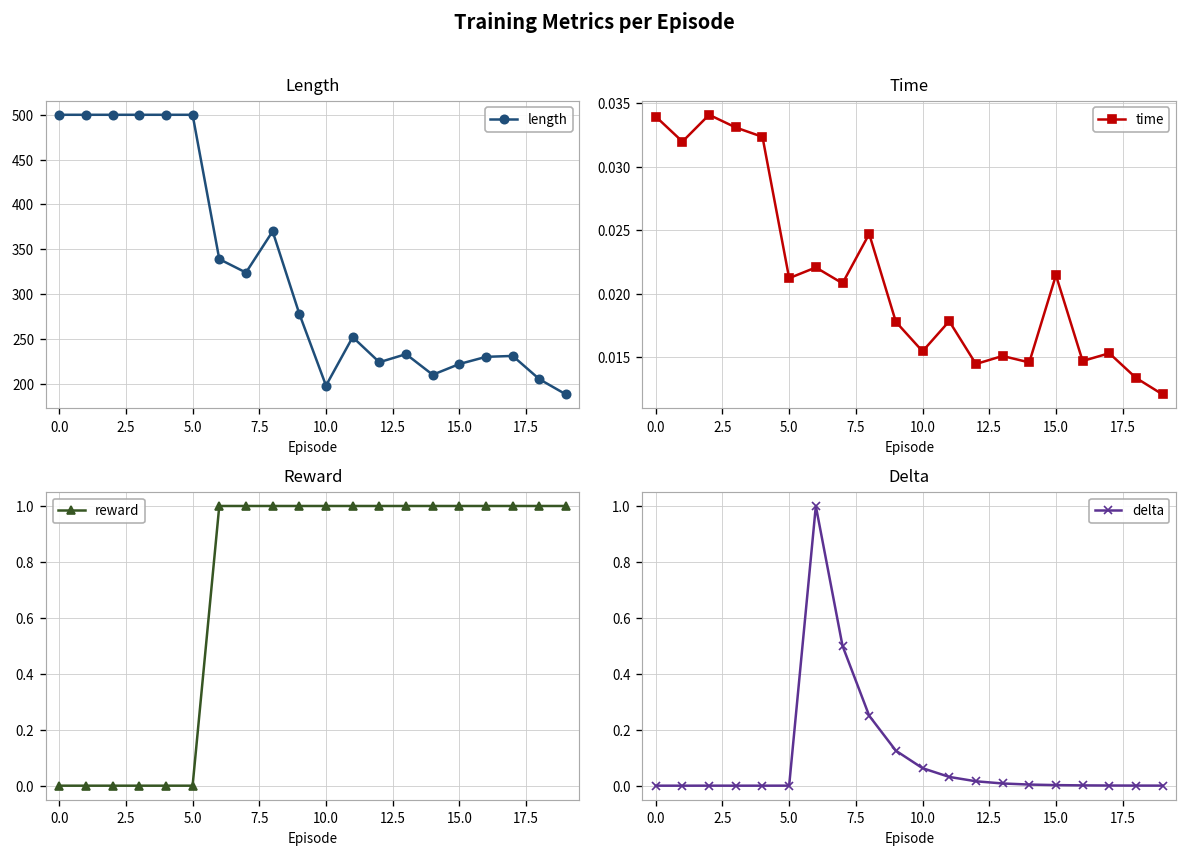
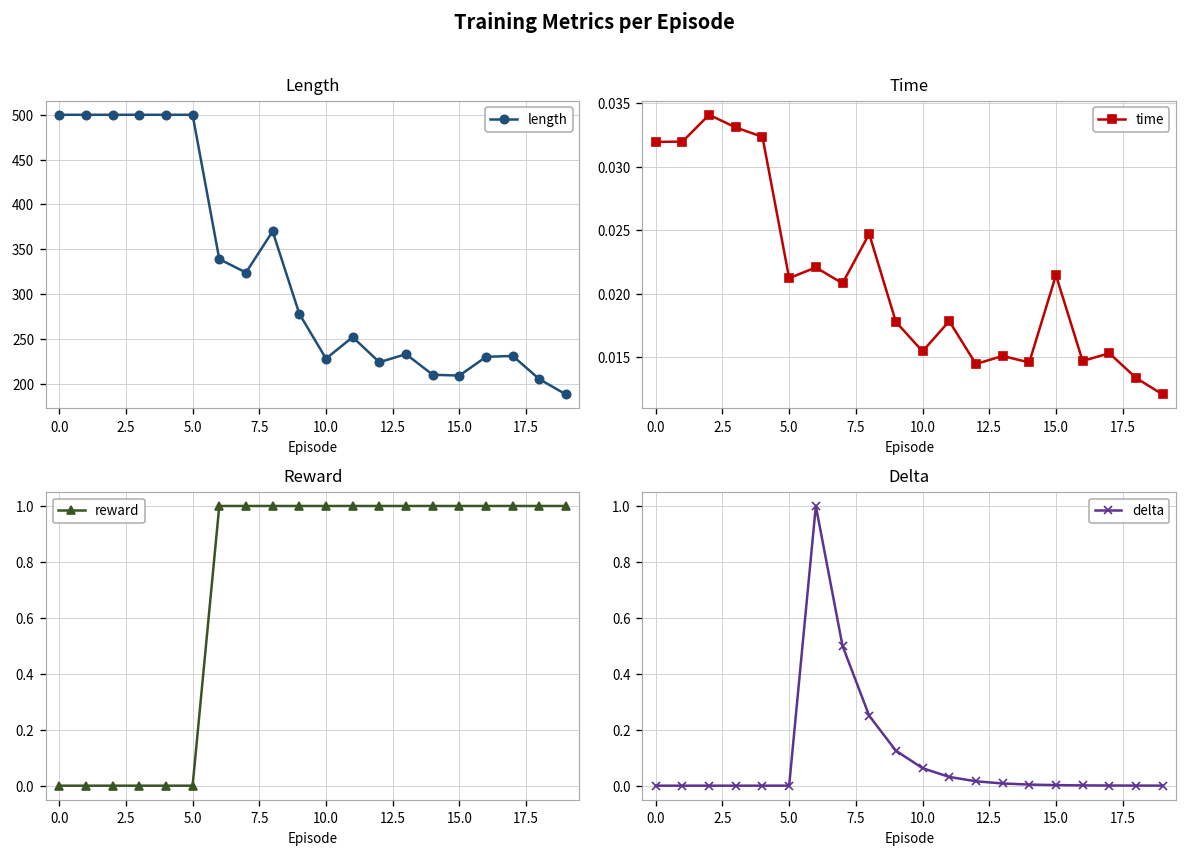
Length, 10.0: 200 -> 230
Length, 15.0: 220 -> 210
Time, 0.0: 0.0340 -> 0.0320
